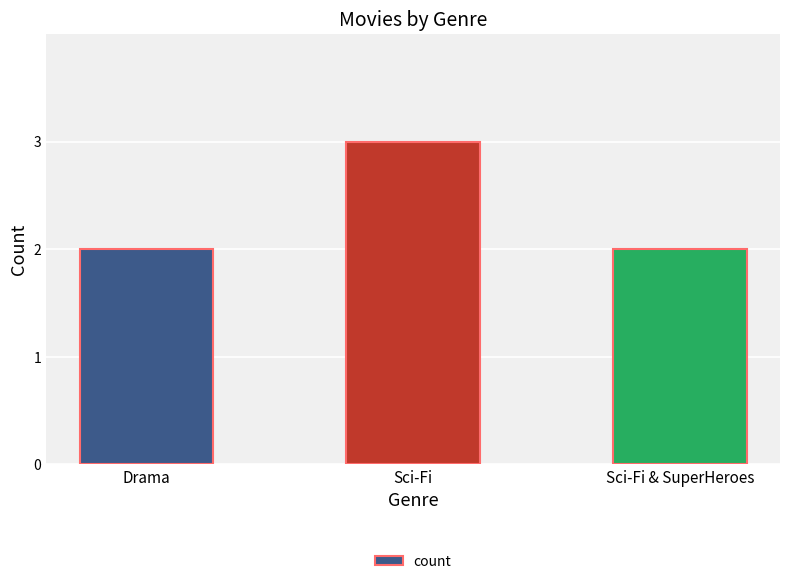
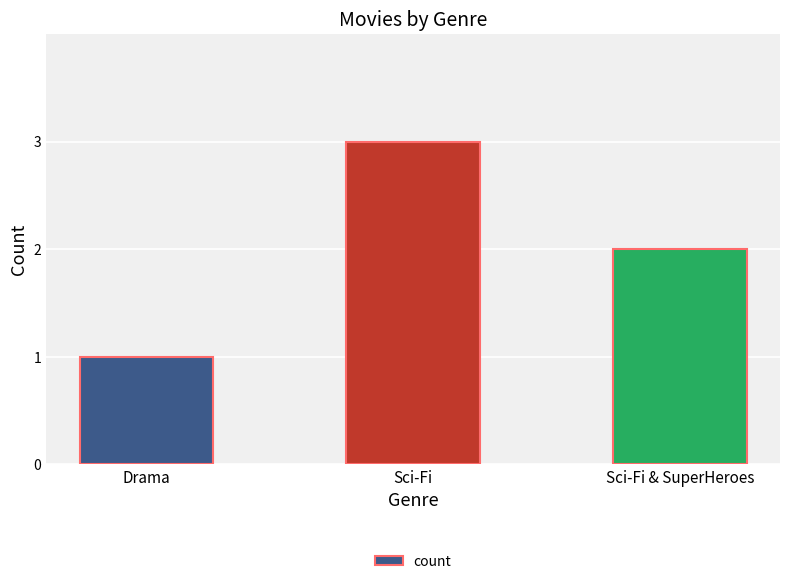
Drama: 2 -> 1
